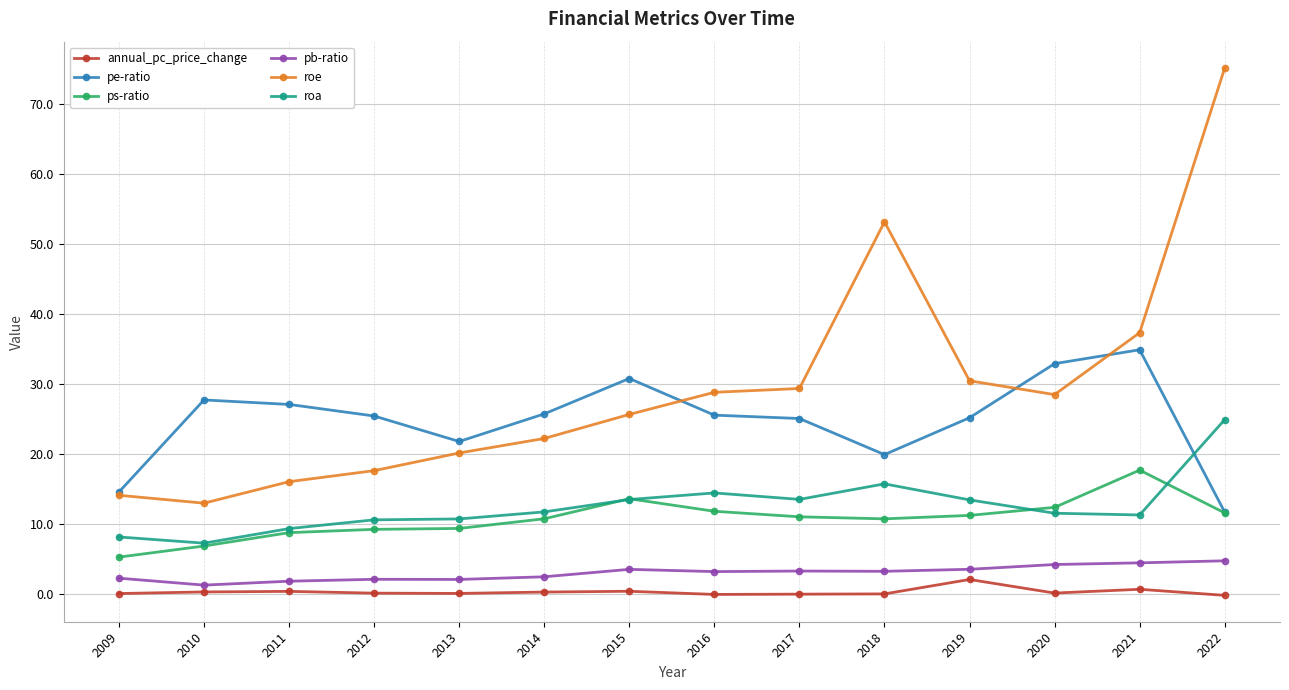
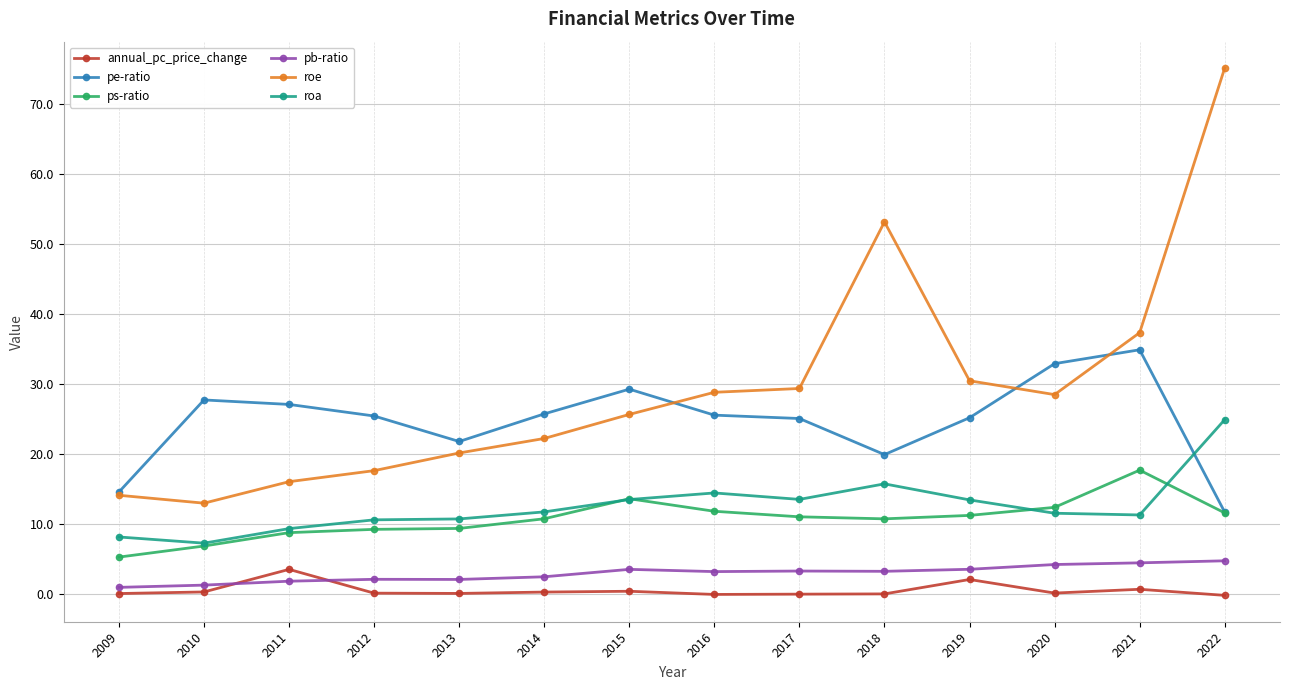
pb-ratio, 2009: 2 -> 1
annual_pc_price_change, 2011: 0 -> 4
pe-ratio, 2015: 31 -> 29
